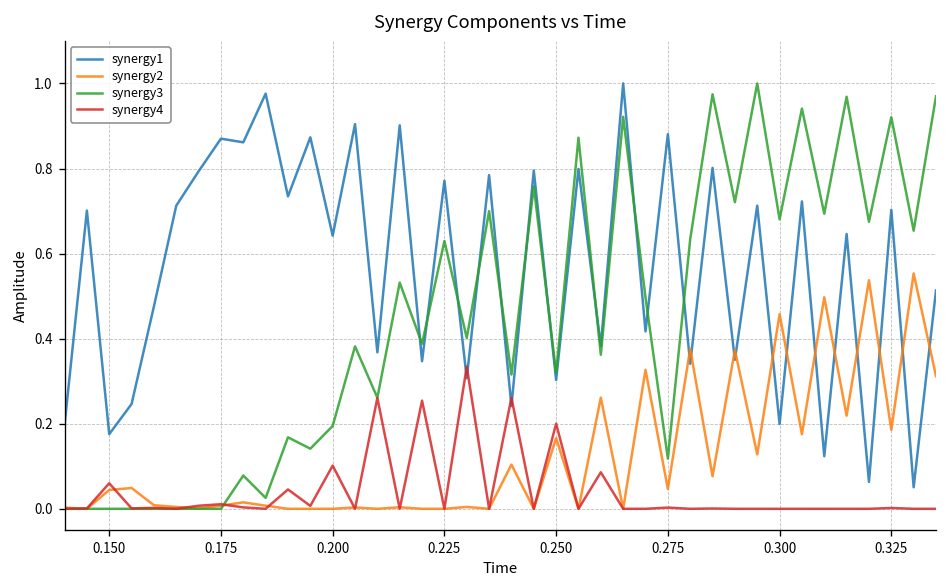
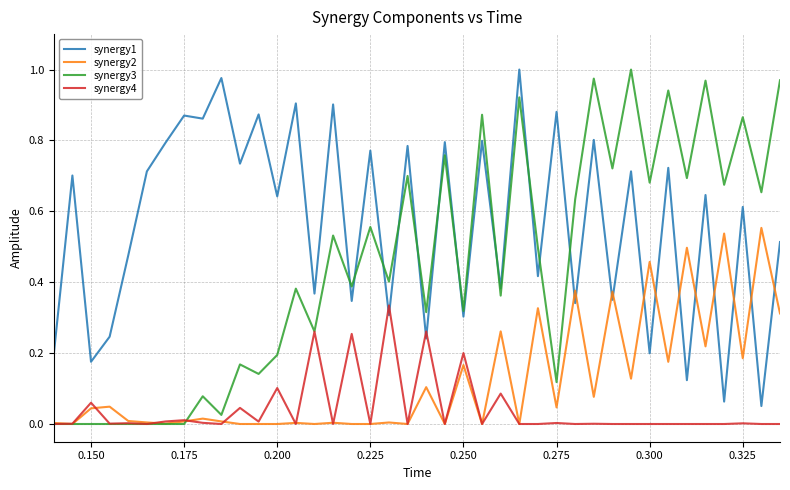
synergy3, 0.225: 0.63 -> 0.56
synergy1, 0.325: 0.70 -> 0.61
synergy3, 0.325: 0.92 -> 0.87
